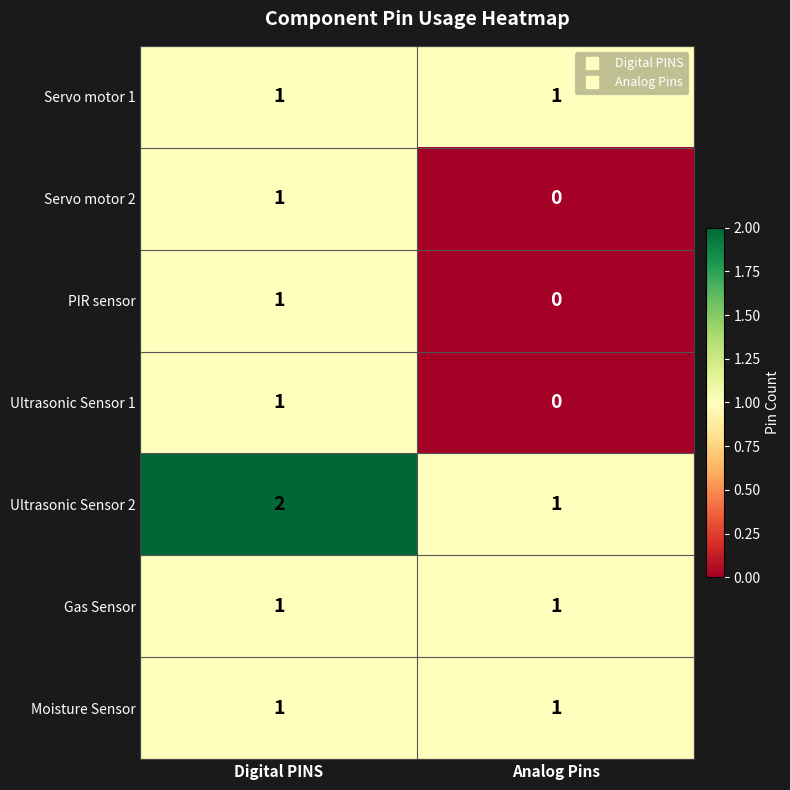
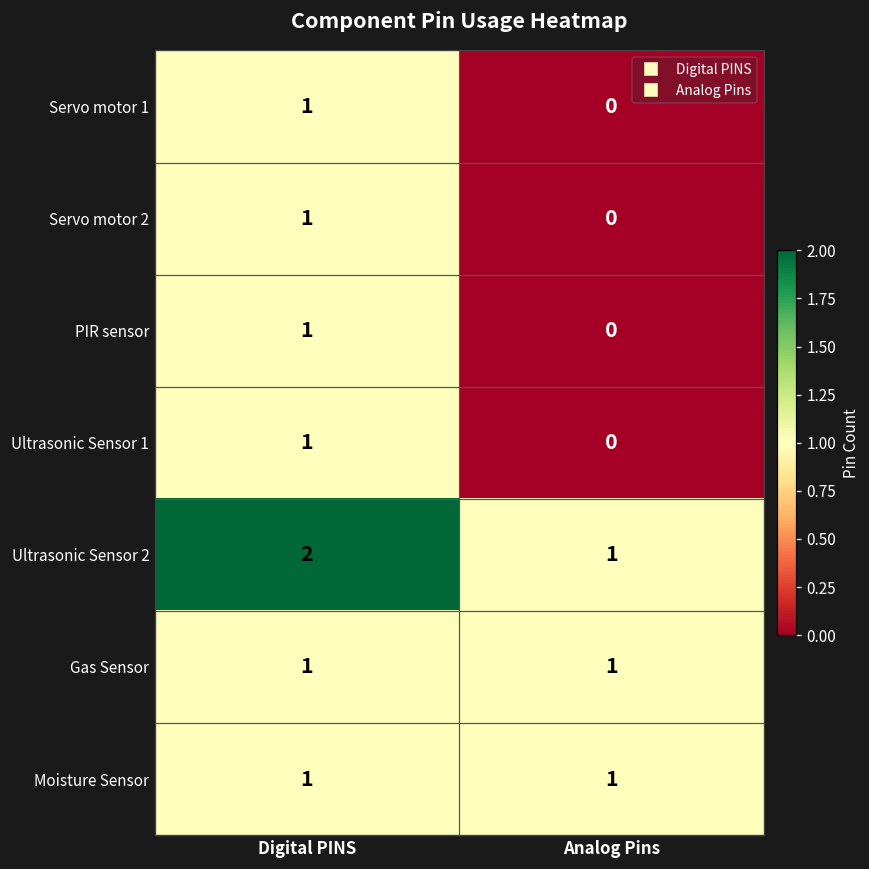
Servo motor 1, Analog Pins: 1 -> 0
